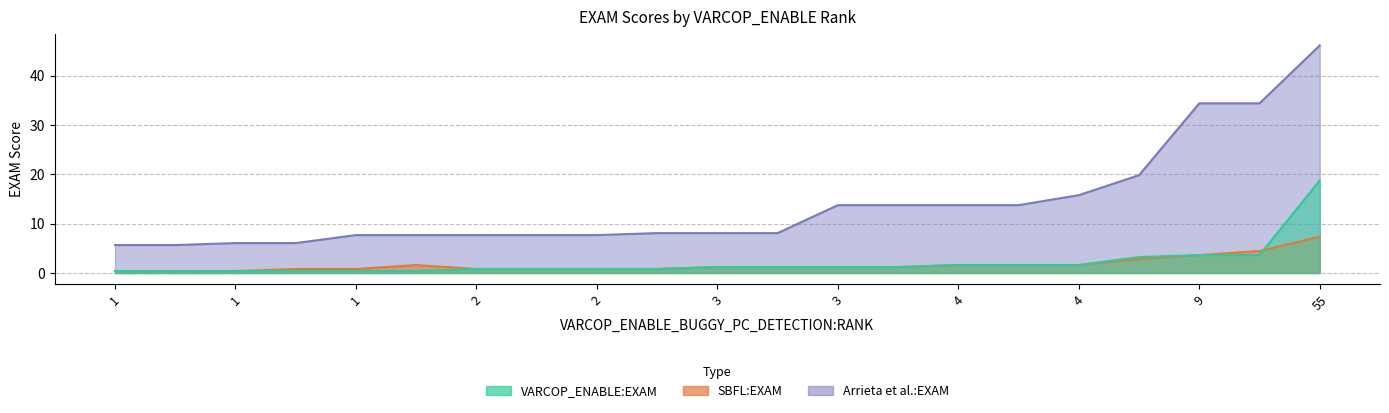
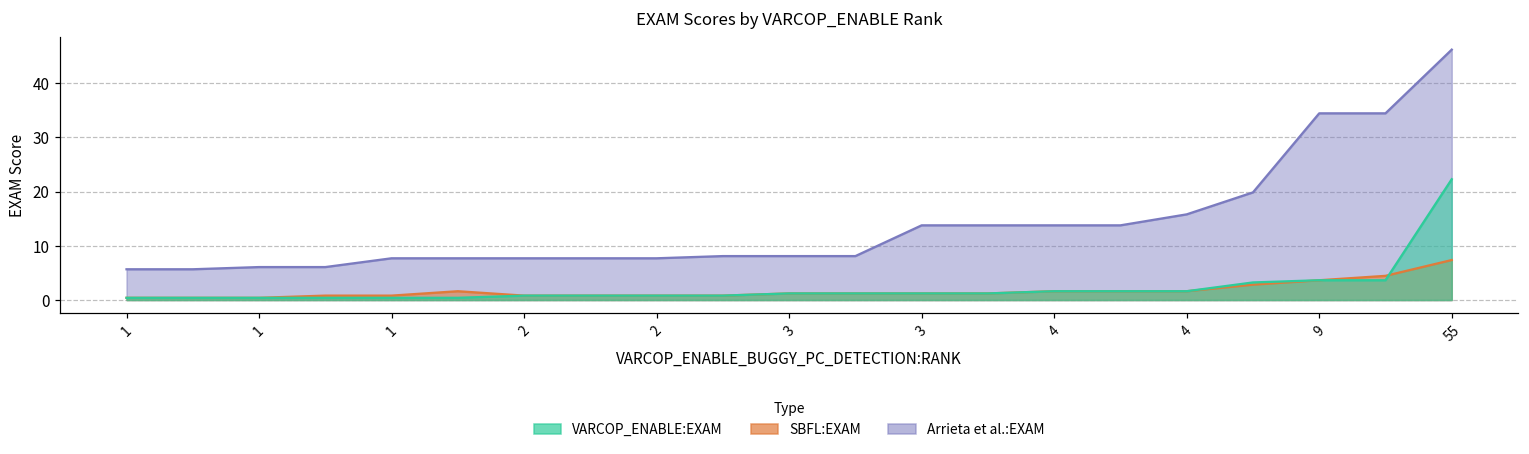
VARCOP_ENABLE:EXAM, 55: 19 -> 22
